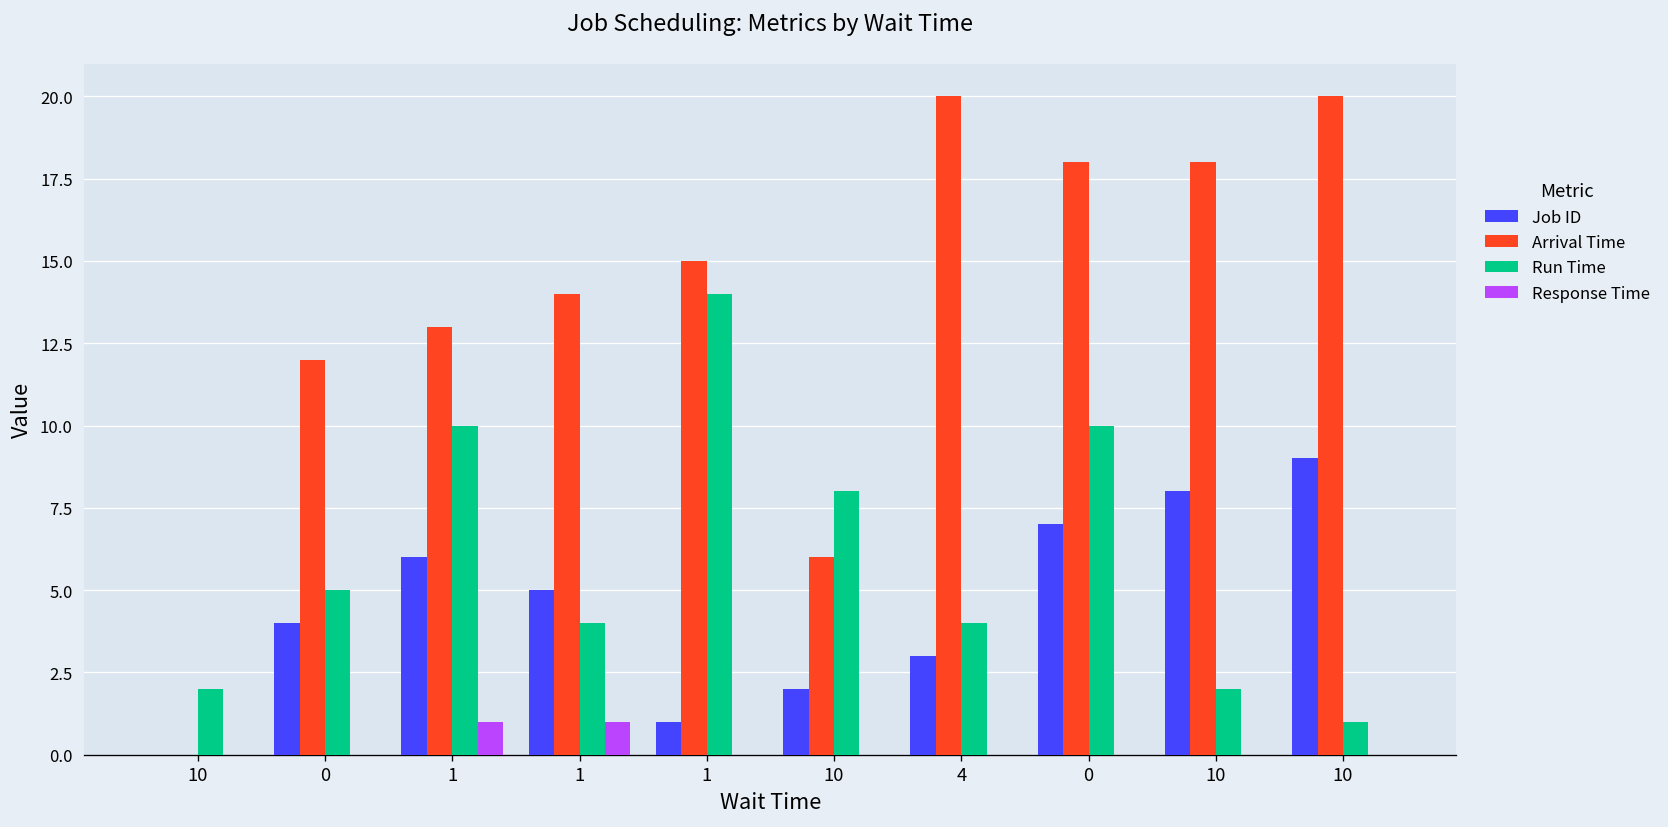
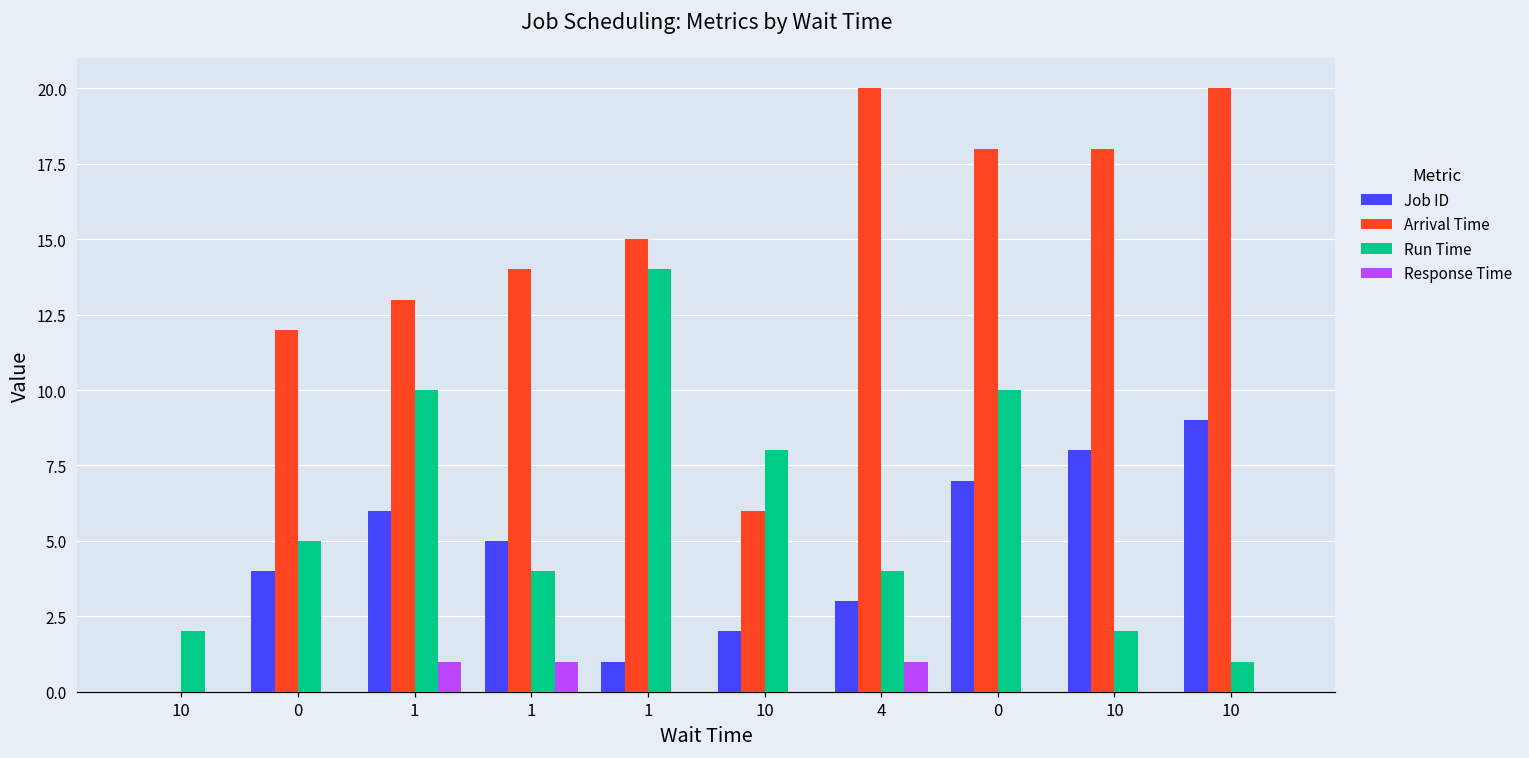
Response Time, 4: 0 -> 1
